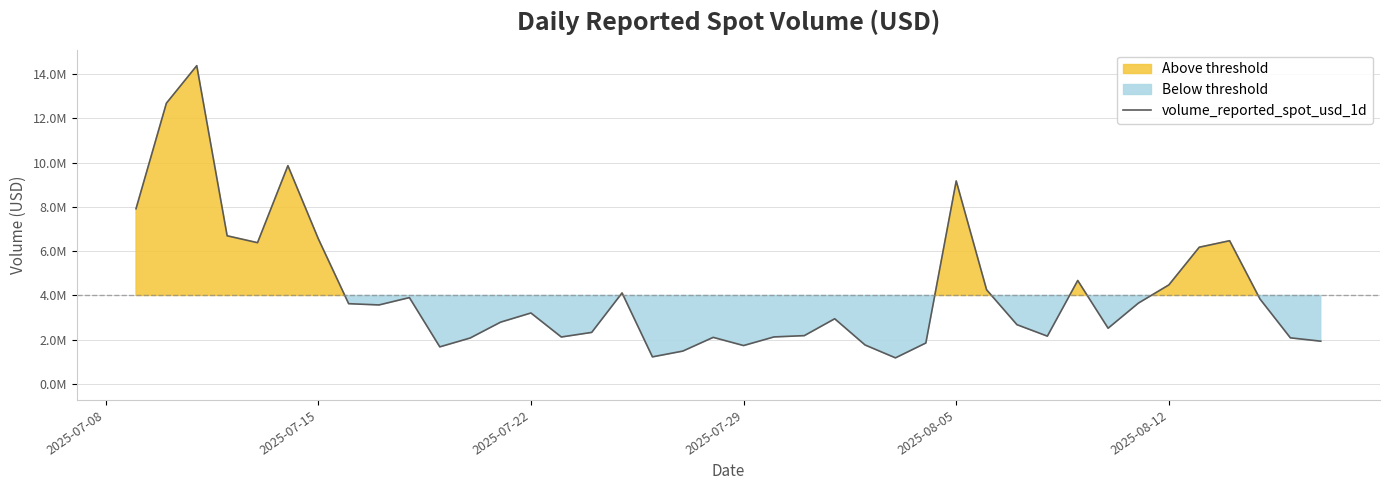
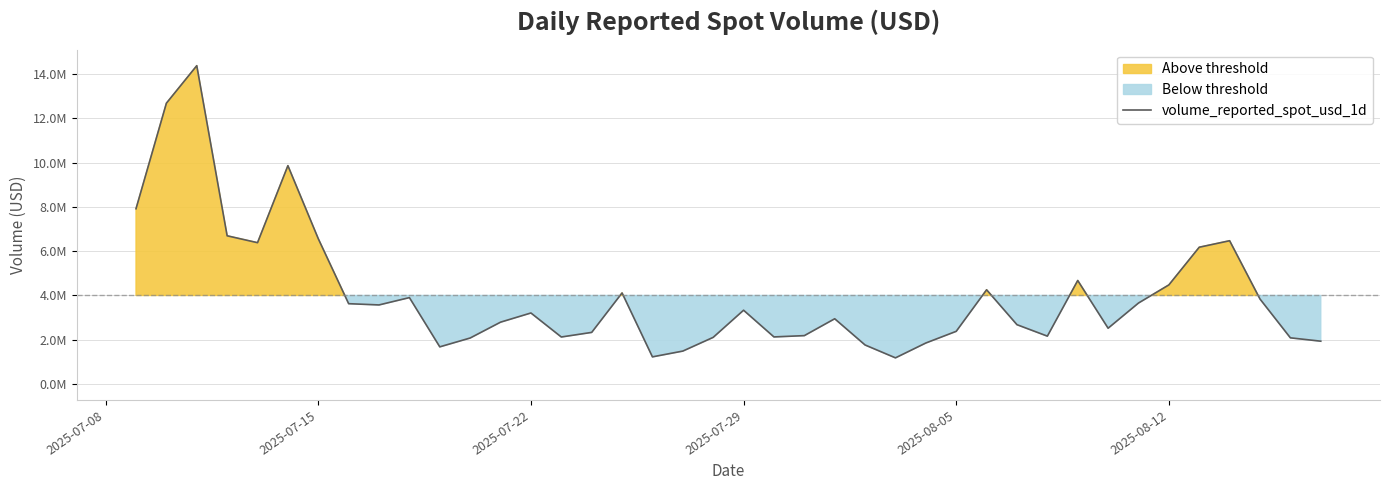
2025-07-29: 1700000 -> 3300000
2025-08-05: 9200000 -> 2400000
